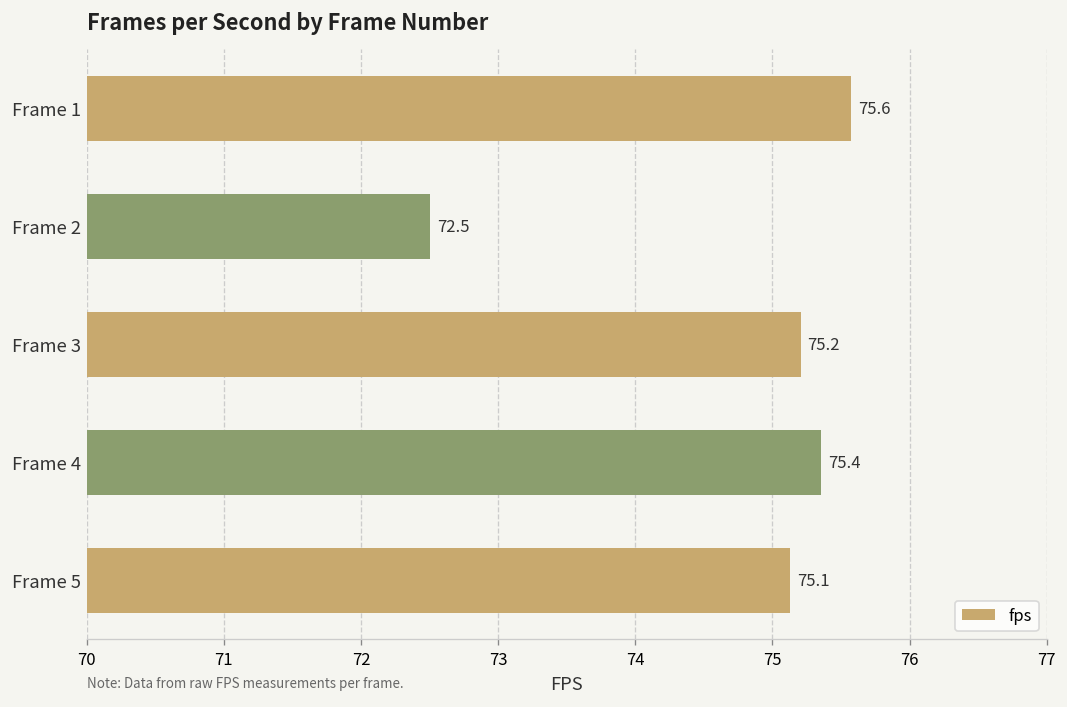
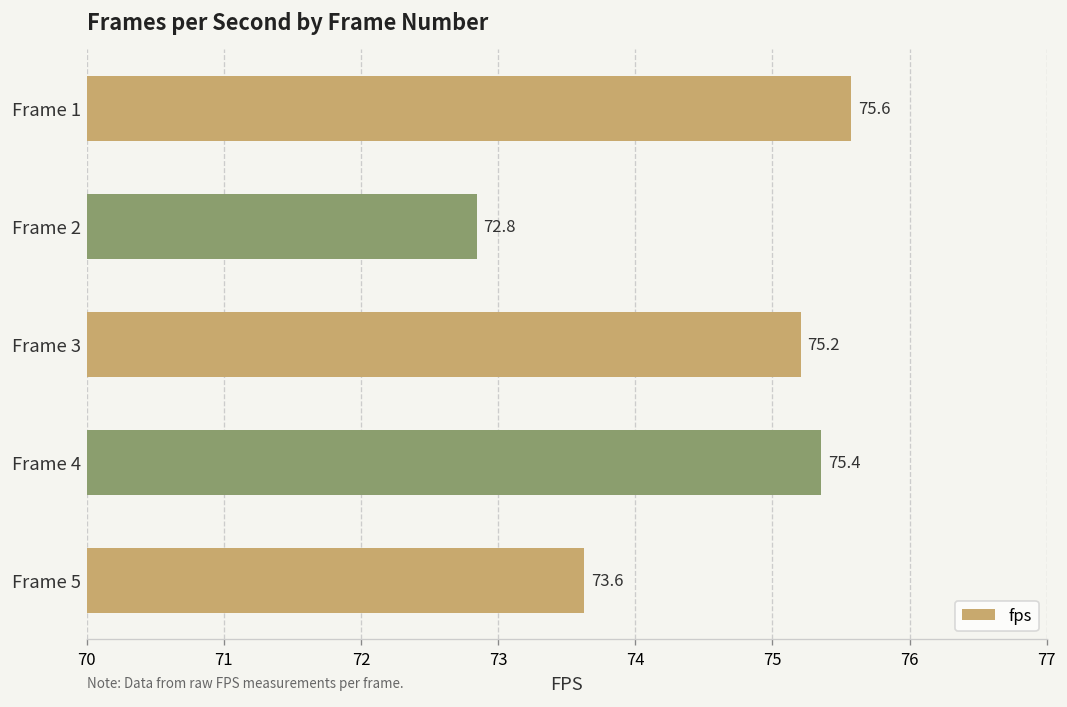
Frame 2: 72.5 -> 72.8
Frame 5: 75.1 -> 73.6
